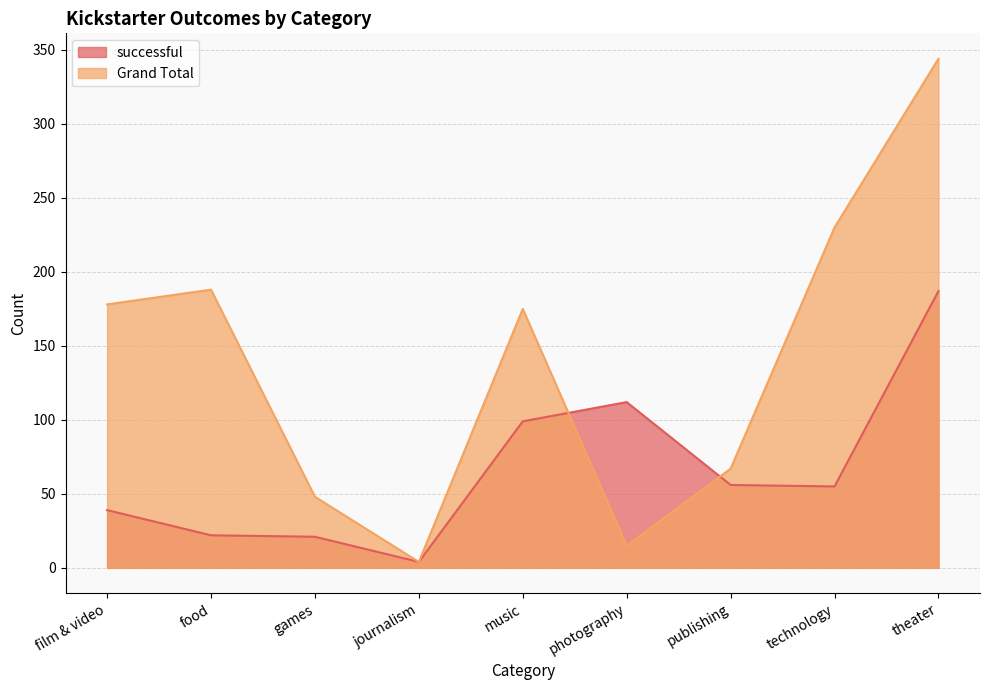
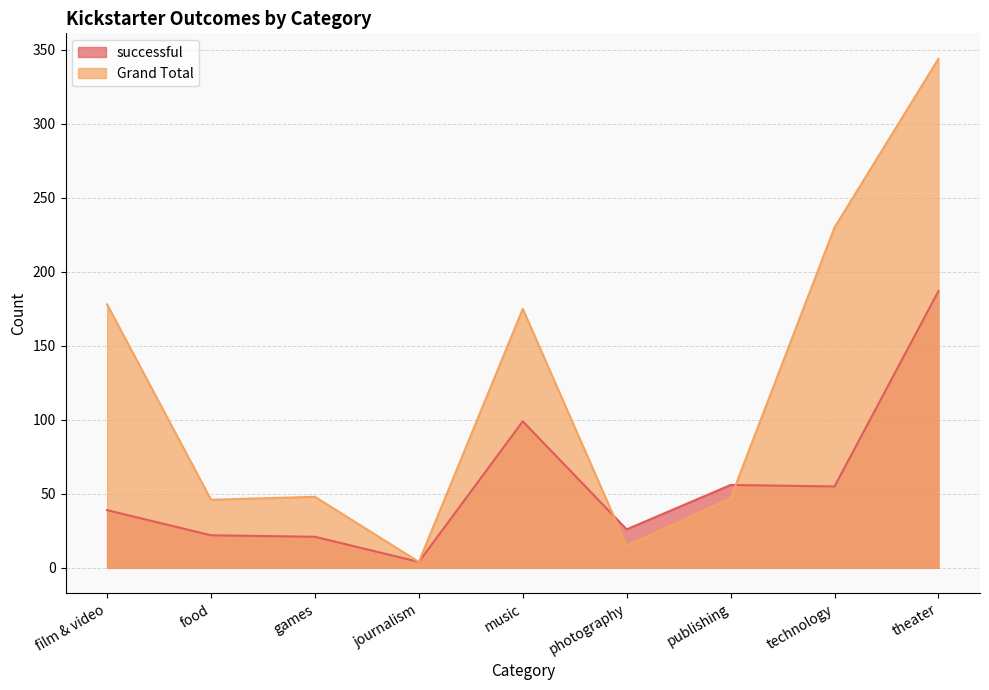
Grand Total, food: 188 -> 46
successful, photography: 112 -> 26
Grand Total, publishing: 67 -> 47
